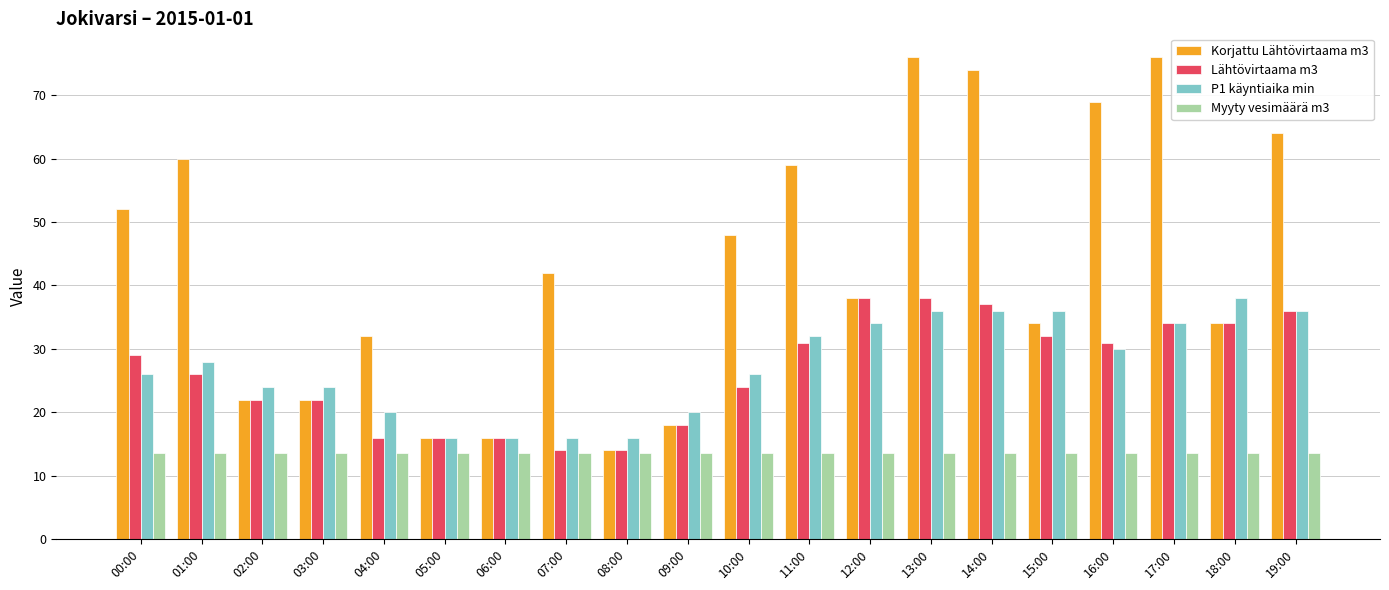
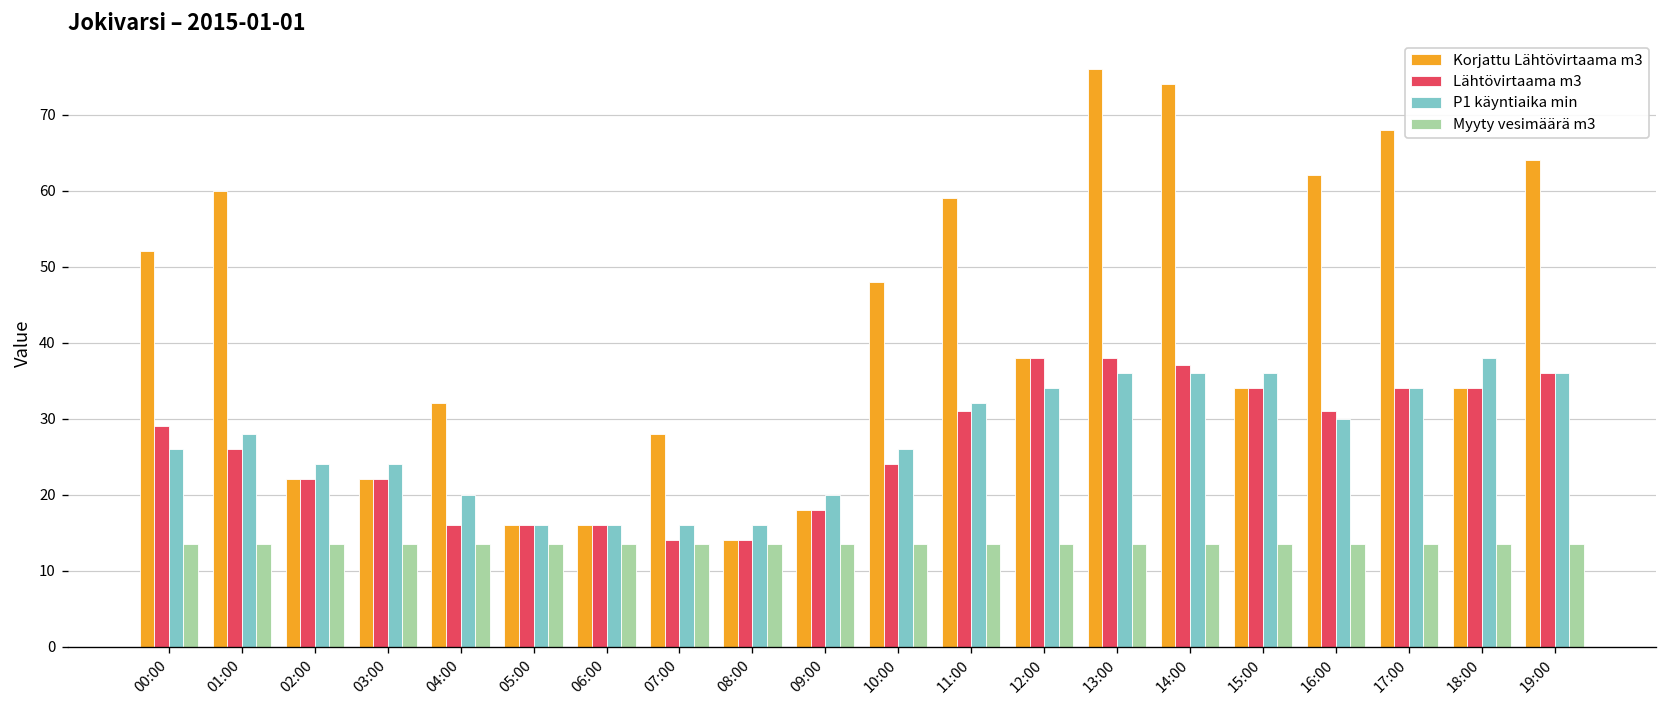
Korjattu Lähtövirtaama m3, 07:00: 42 -> 28
Lähtövirtaama m3, 15:00: 32 -> 34
Korjattu Lähtövirtaama m3, 16:00: 69 -> 62
Korjattu Lähtövirtaama m3, 17:00: 76 -> 68
